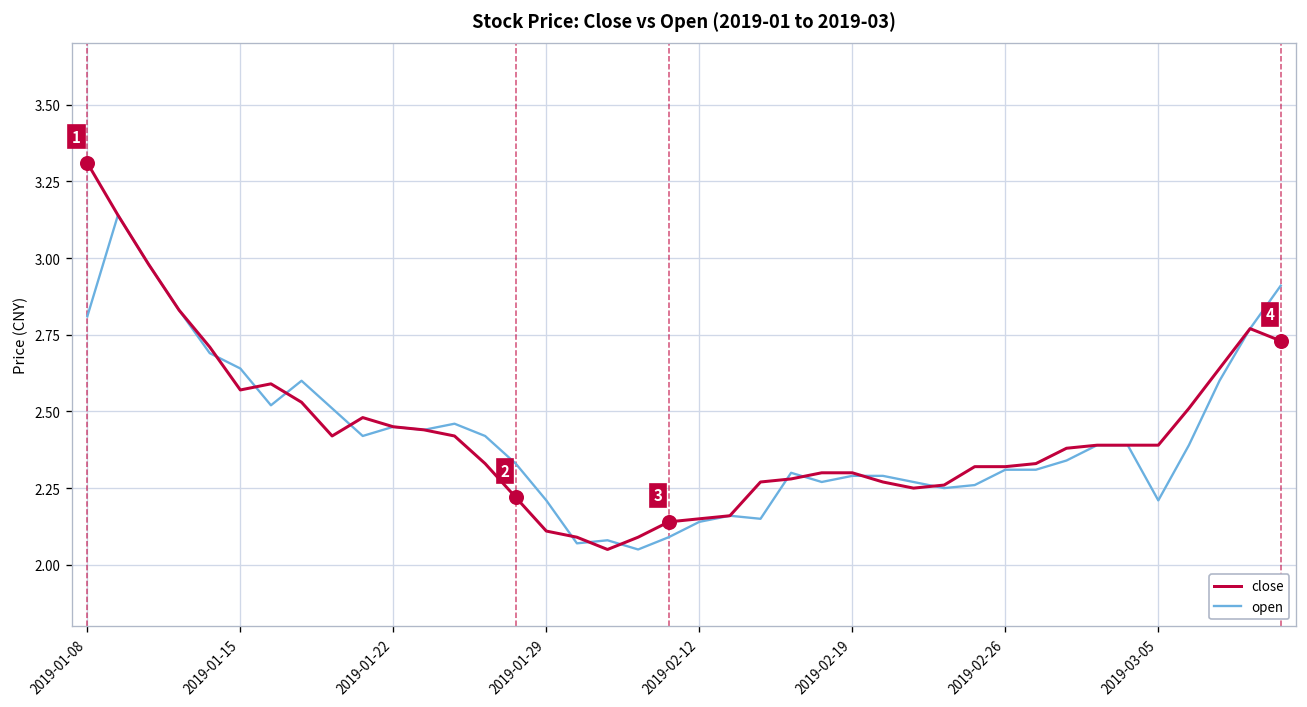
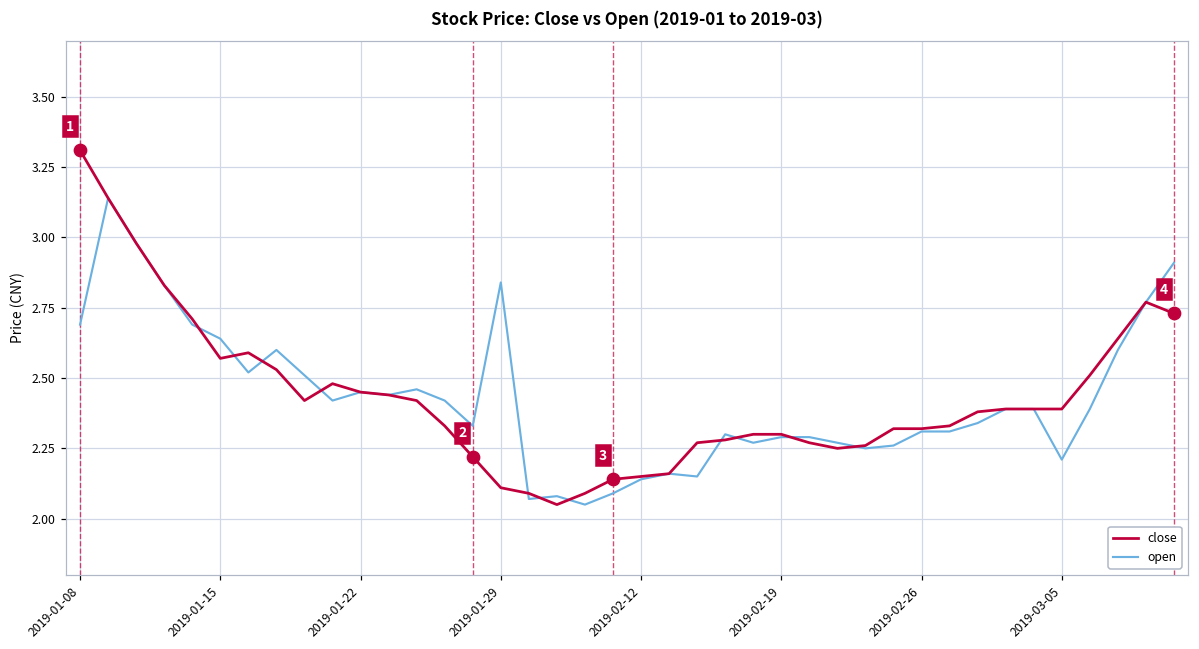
open, 2019-01-08: 2.81 -> 2.69
open, 2019-01-29: 2.21 -> 2.84
